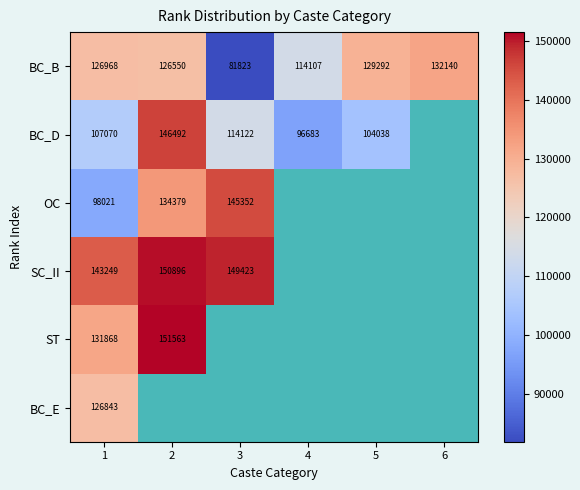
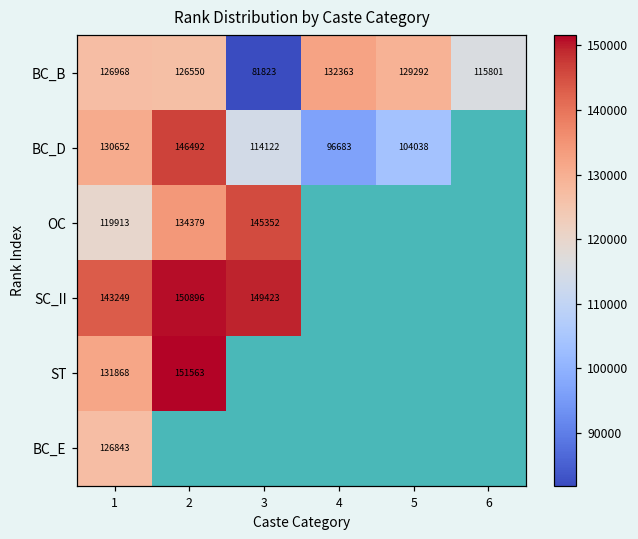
BC_B, 4: 114107 -> 132363
BC_B, 6: 132140 -> 115801
BC_D, 1: 107070 -> 130652
OC, 1: 98021 -> 119913
